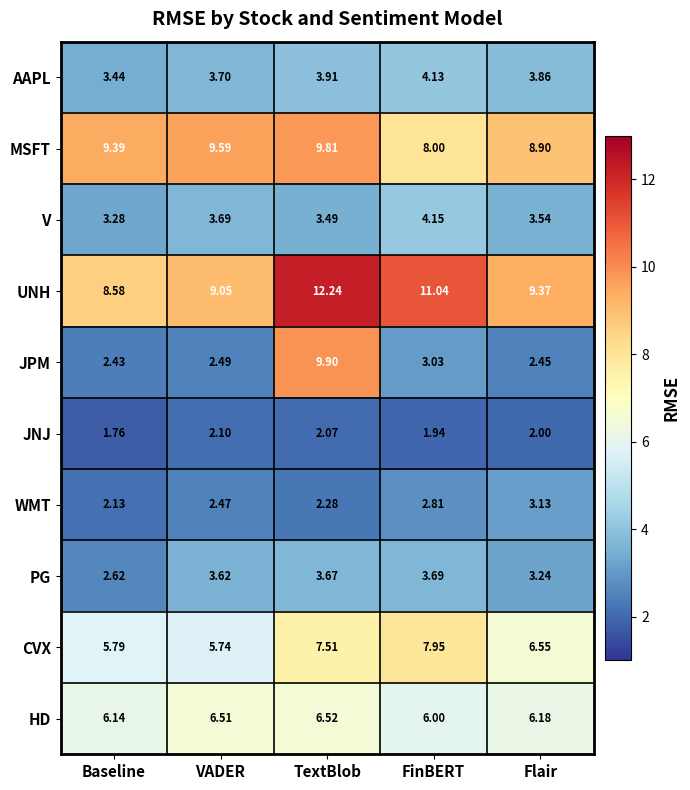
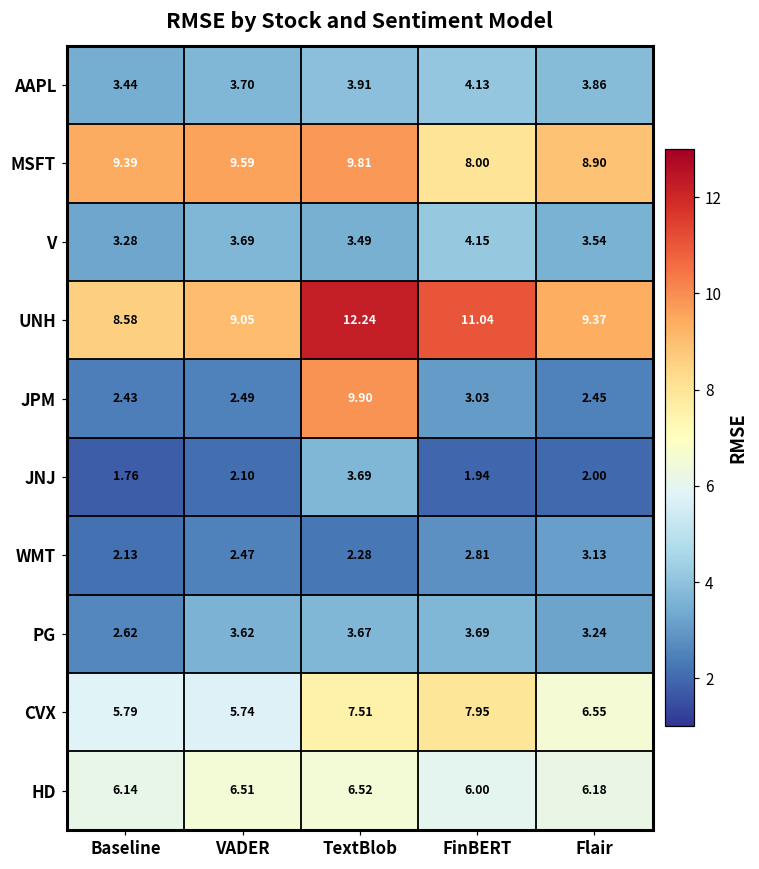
JNJ, TextBlob: 2.07 -> 3.69
